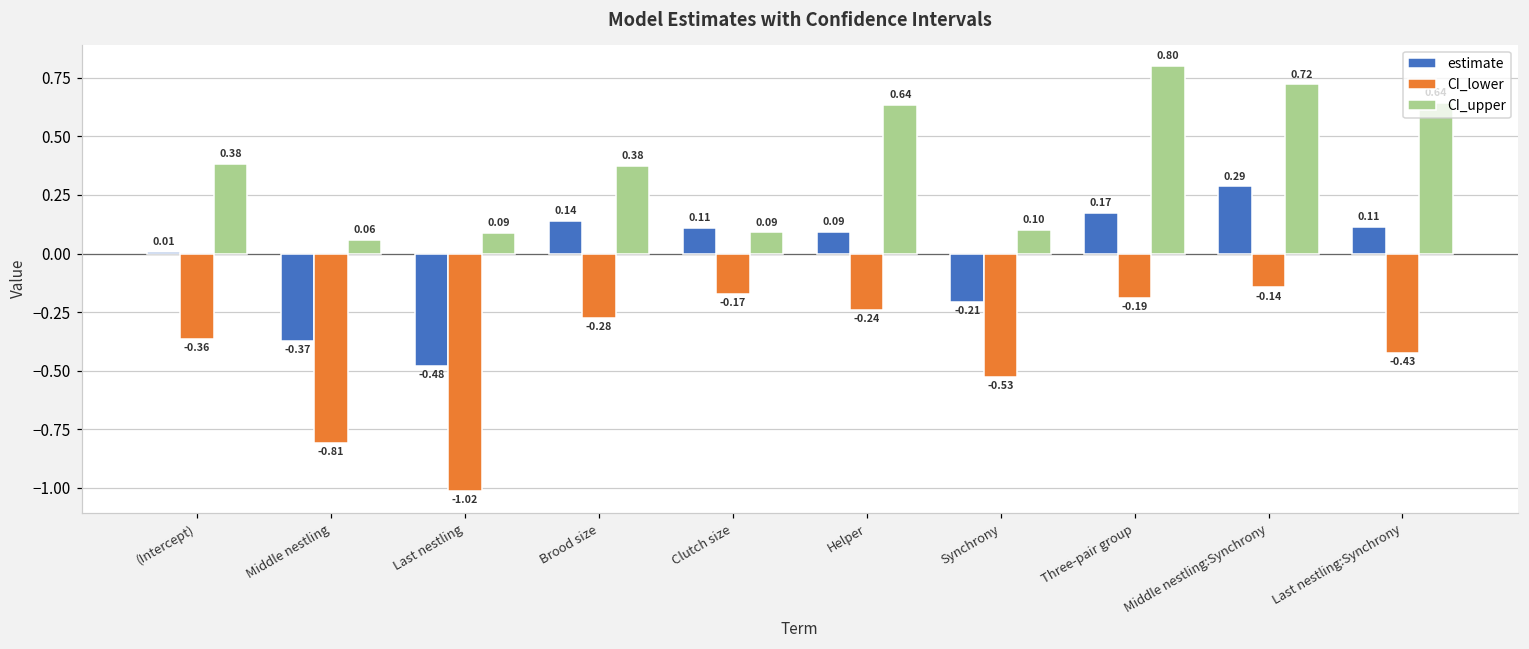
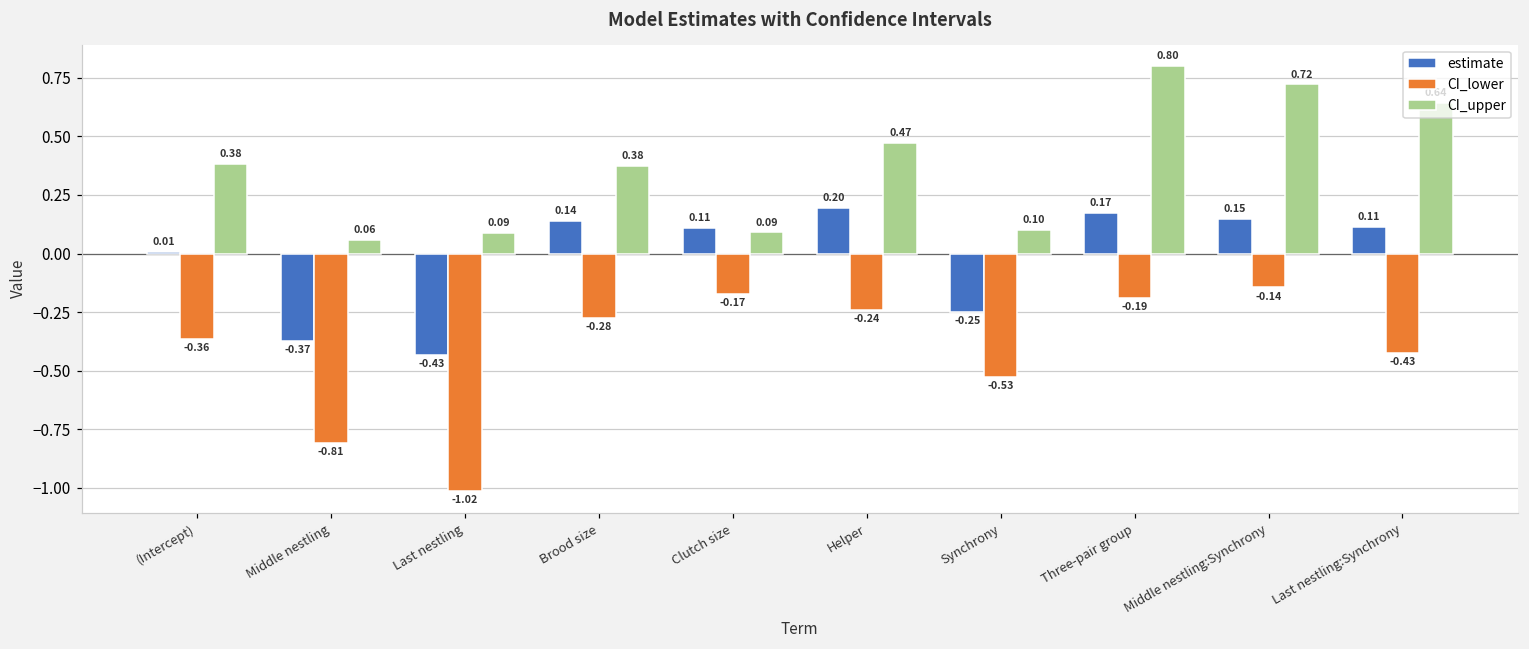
estimate, Last nestling: -0.48 -> -0.43
estimate, Helper: 0.09 -> 0.20
CI_upper, Helper: 0.64 -> 0.47
estimate, Synchrony: -0.21 -> -0.25
estimate, Middle nestling:Synchrony: 0.29 -> 0.15
